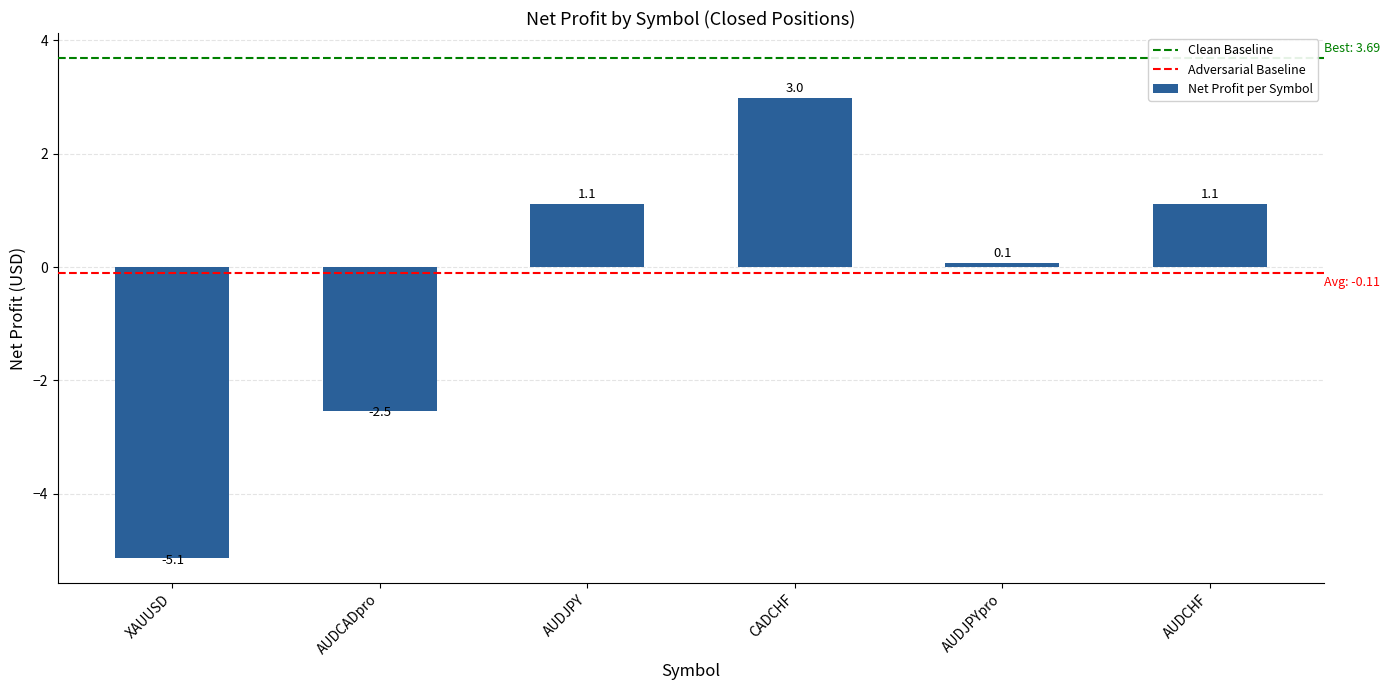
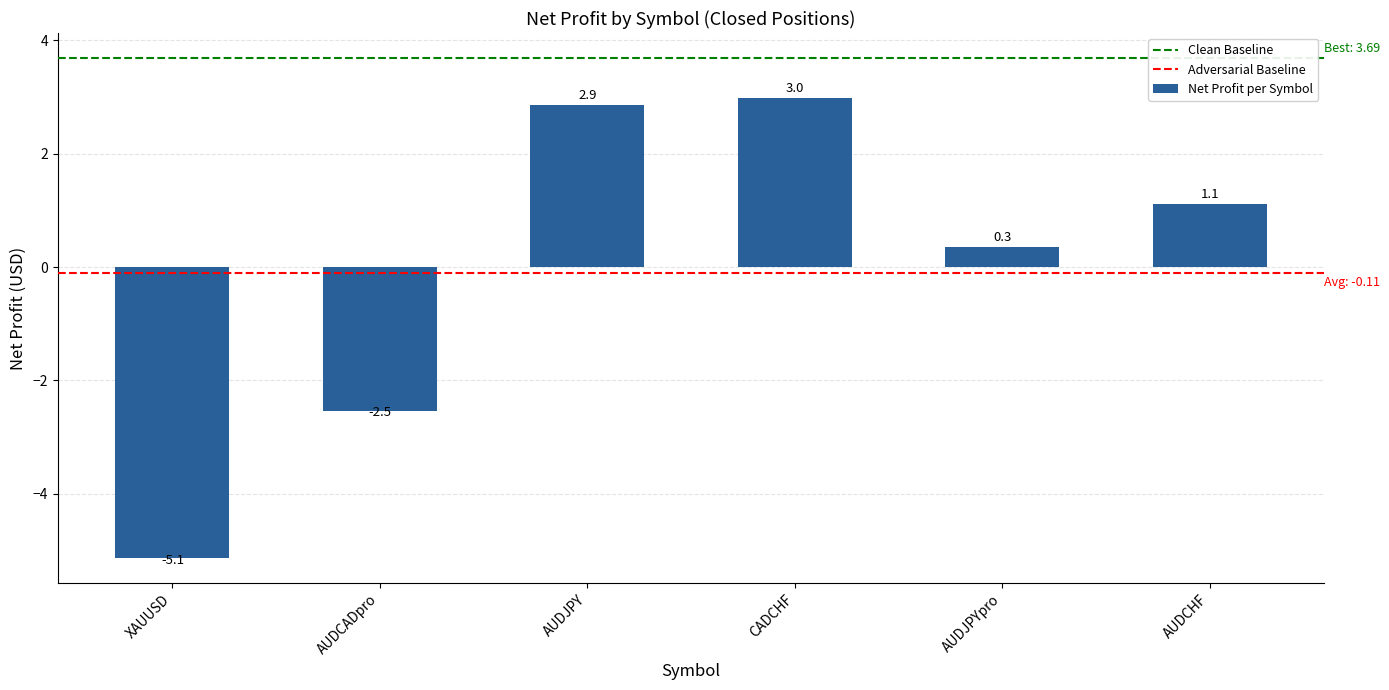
AUDJPY: 1.1 -> 2.9
AUDJPYpro: 0.1 -> 0.3
